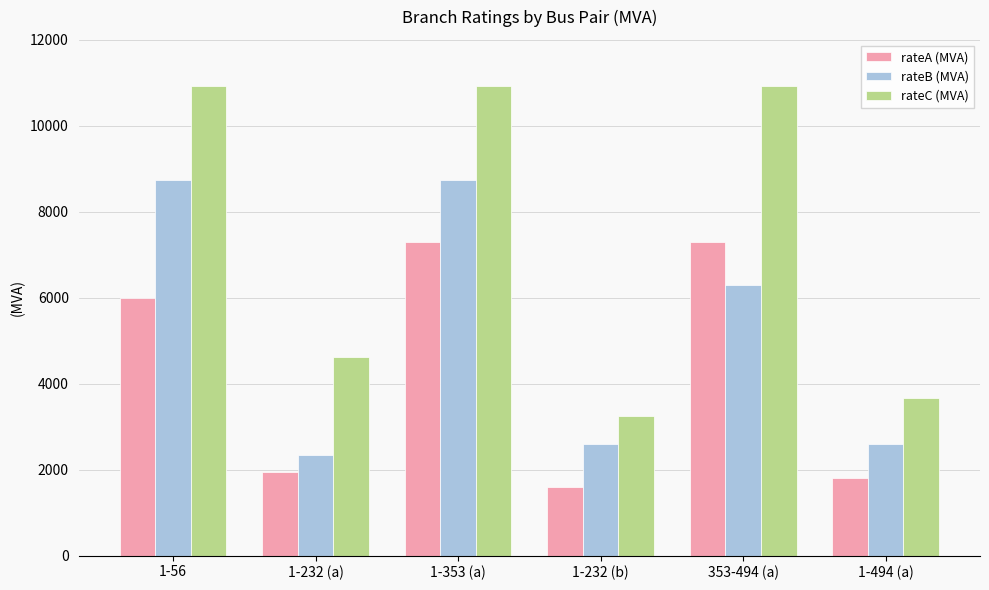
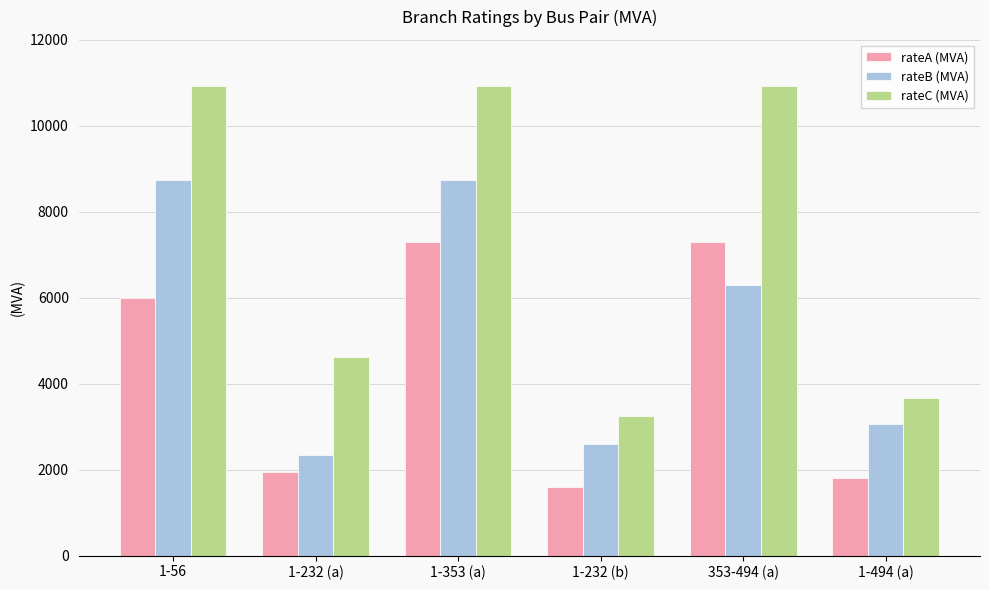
rateB (MVA), 1-494 (a): 2600 -> 3100
